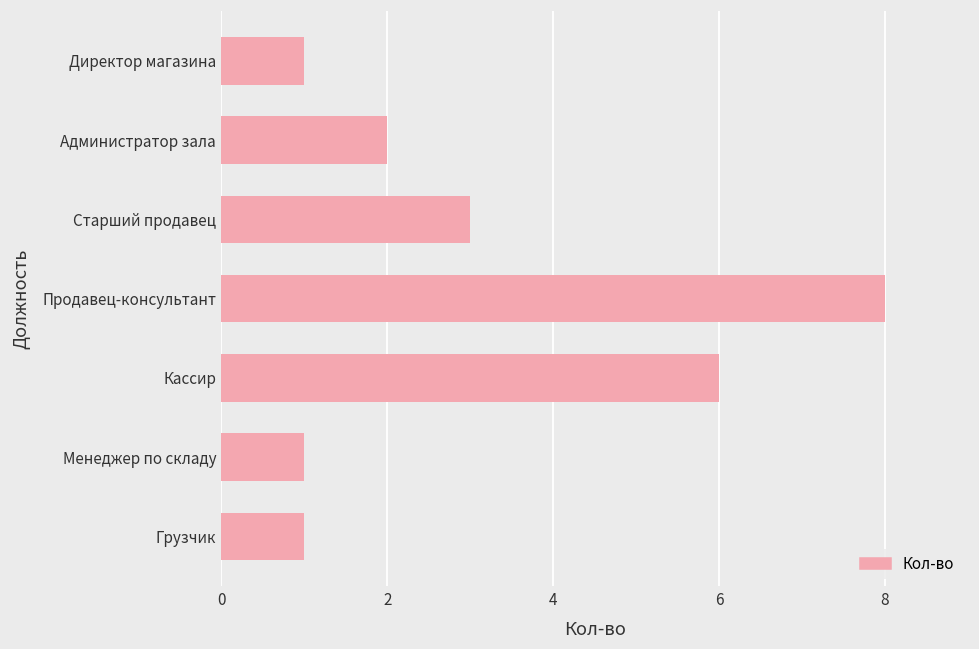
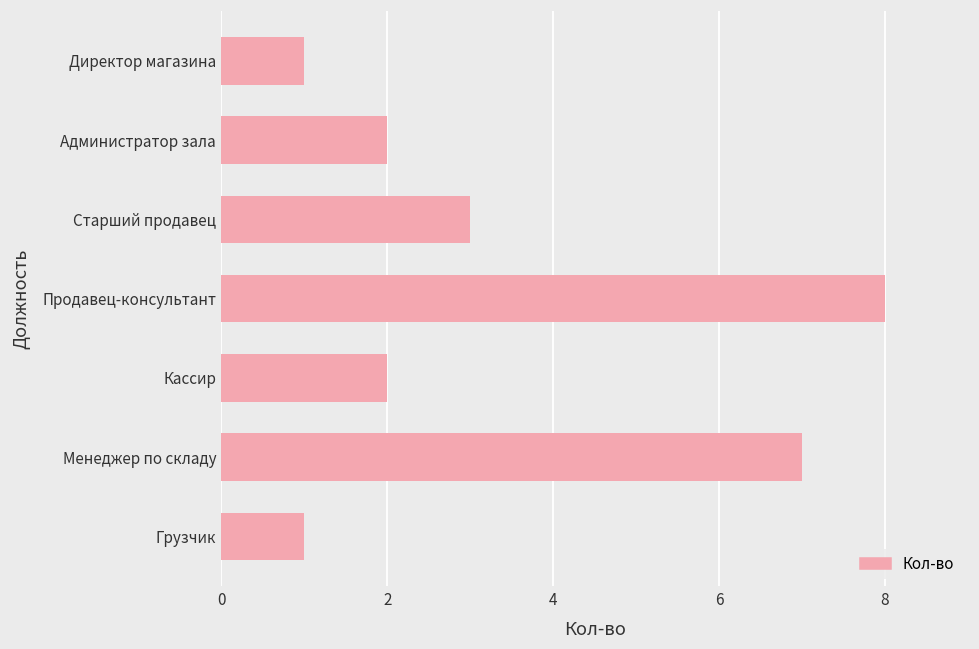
Кассир: 6 -> 2
Менеджер по складу: 1 -> 7
